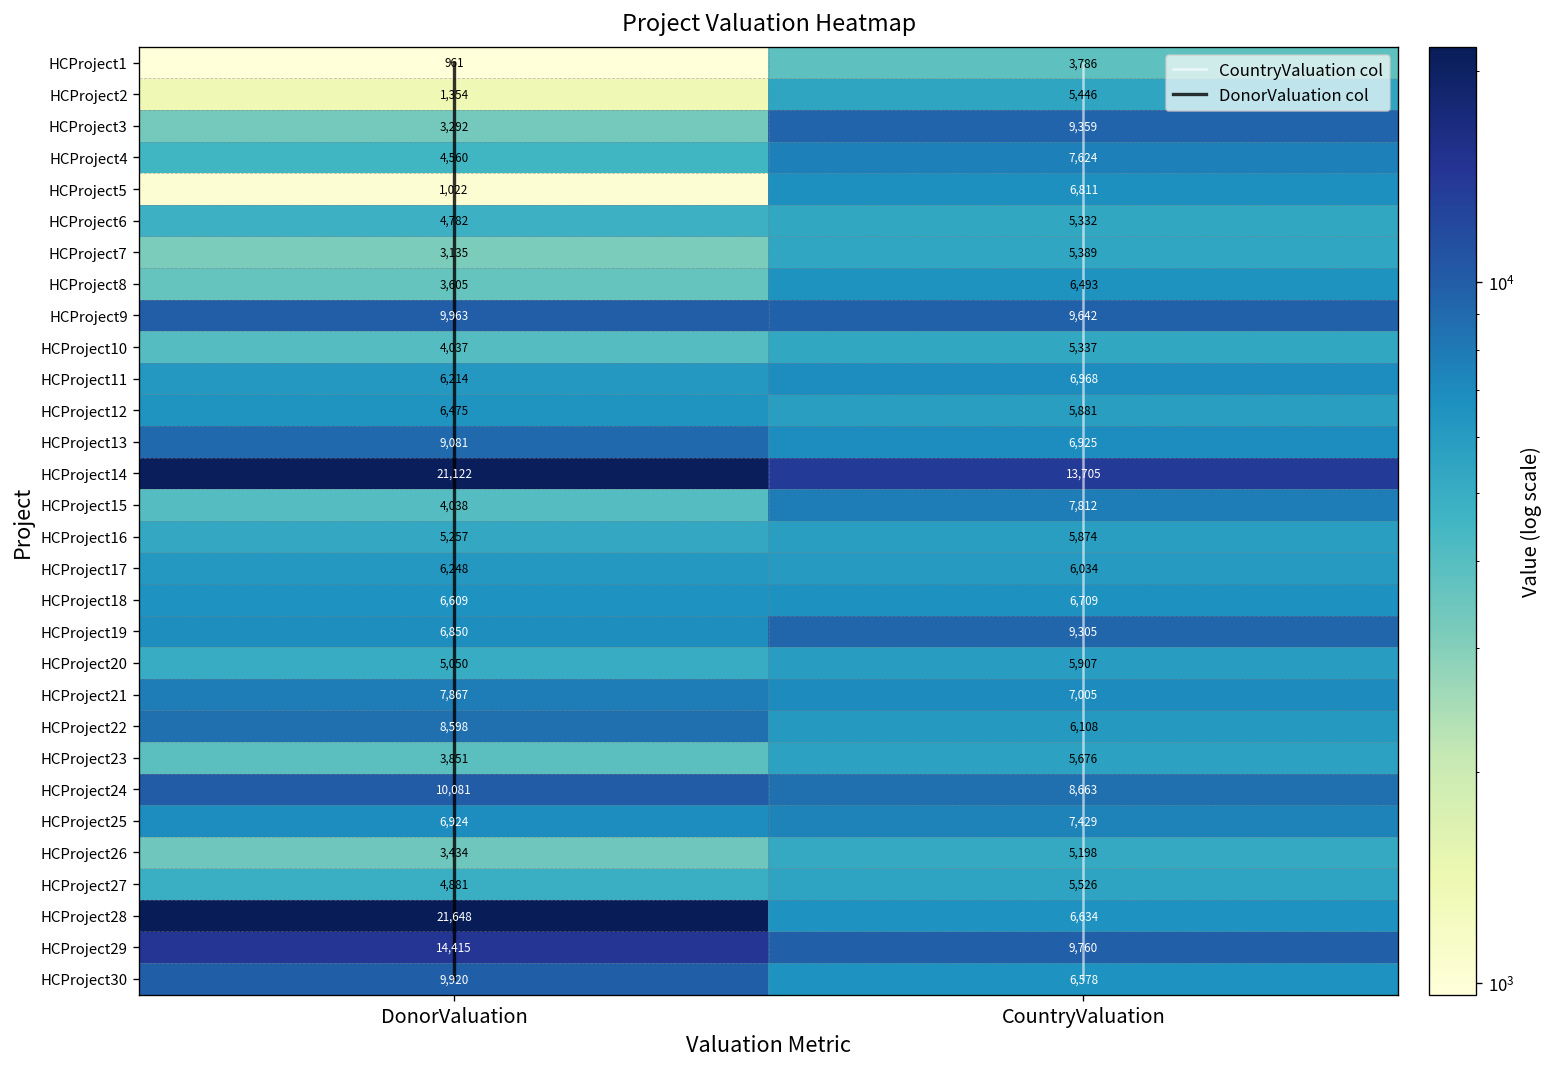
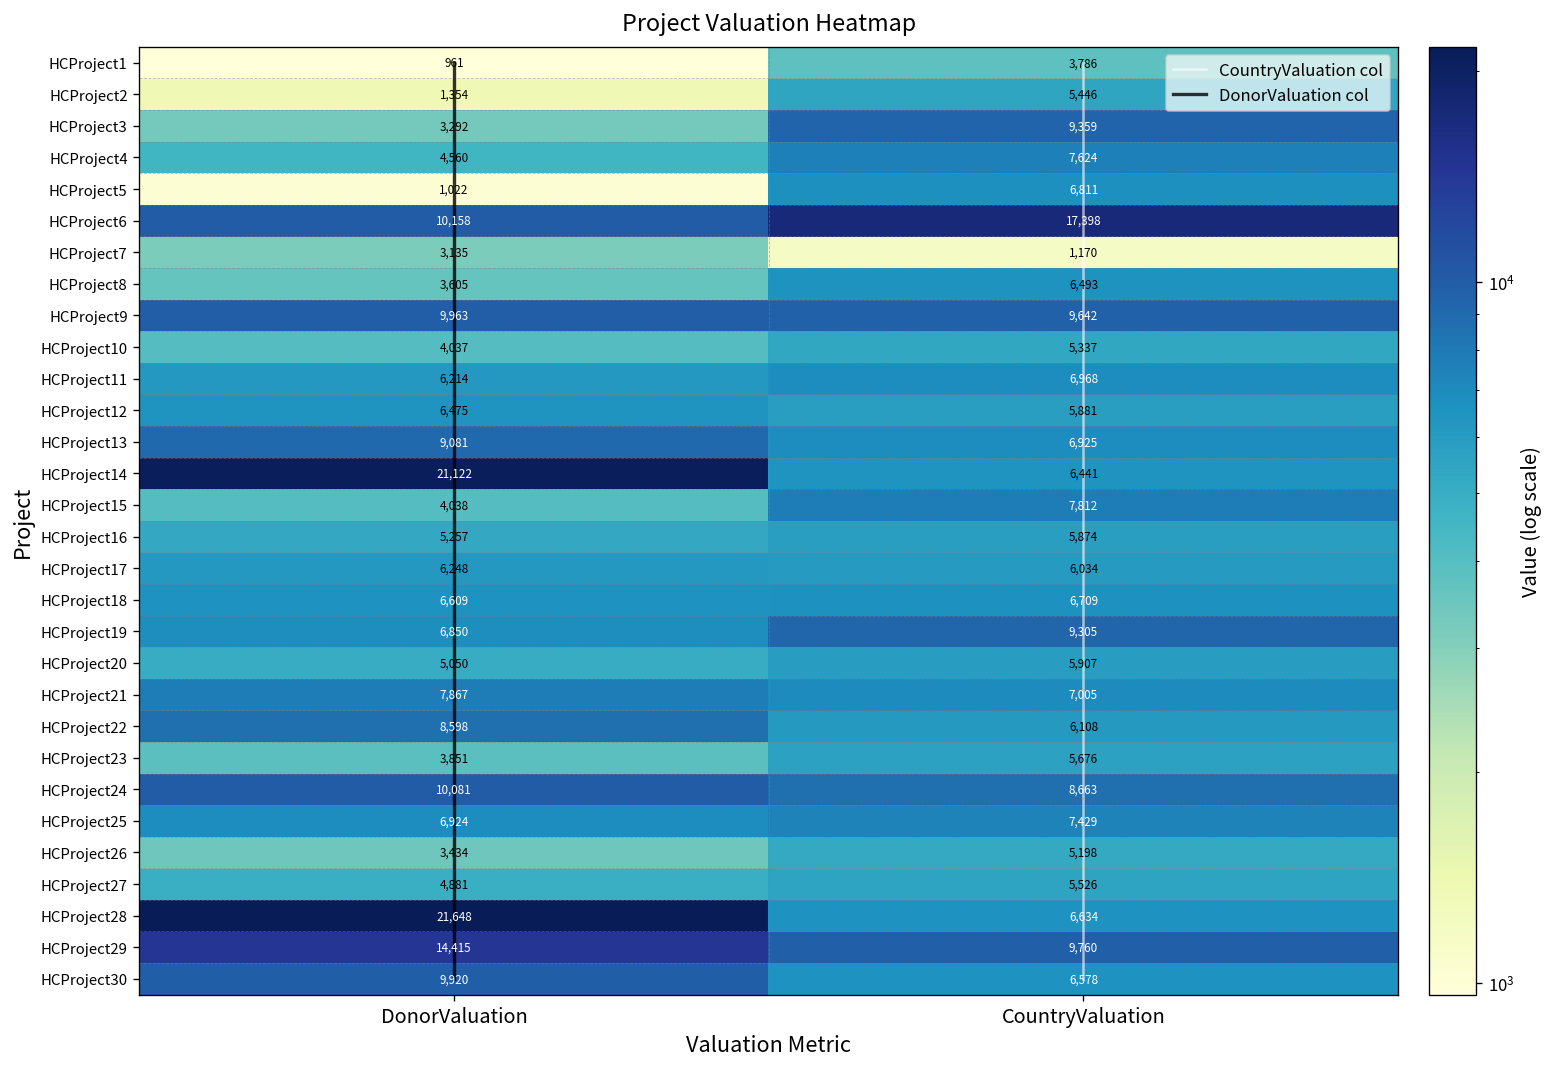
HCProject6, DonorValuation: 4,782 -> 10,158
HCProject6, CountryValuation: 5,332 -> 17,398
HCProject7, CountryValuation: 5,389 -> 1,170
HCProject14, CountryValuation: 13,705 -> 6,441
